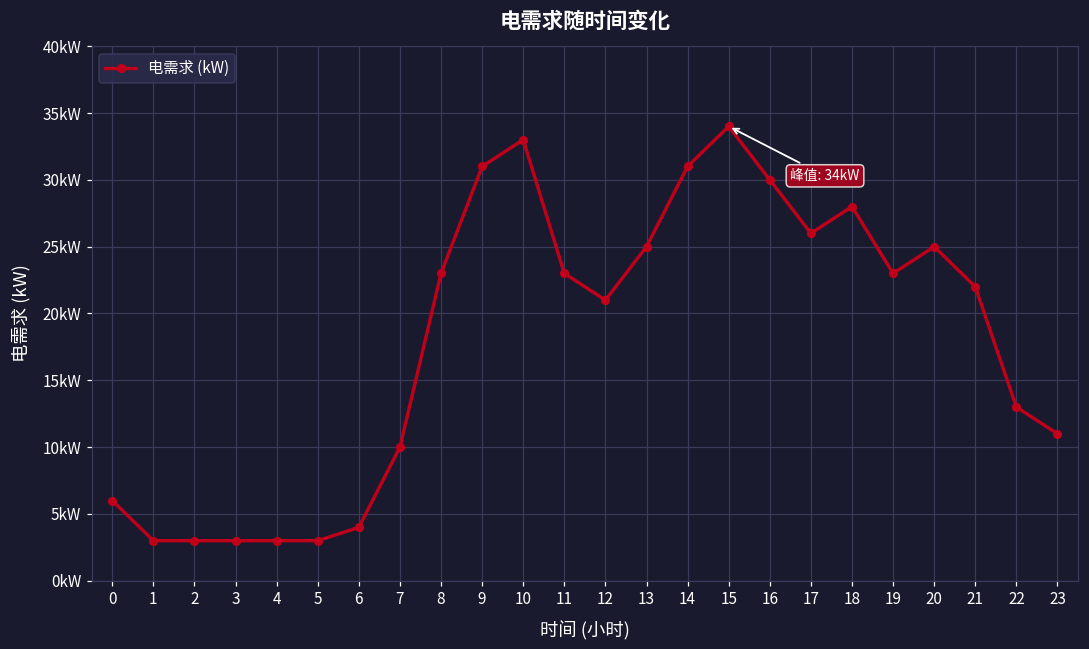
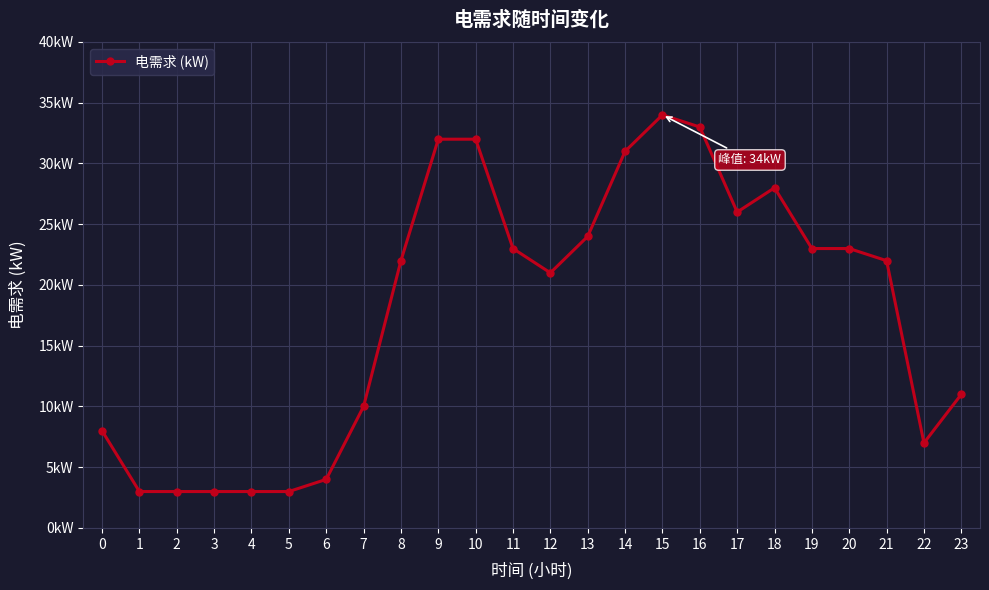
0: 6kW -> 8kW
8: 23kW -> 22kW
9: 31kW -> 32kW
10: 33kW -> 32kW
13: 25kW -> 24kW
16: 30kW -> 33kW
20: 25kW -> 23kW
22: 13kW -> 7kW
